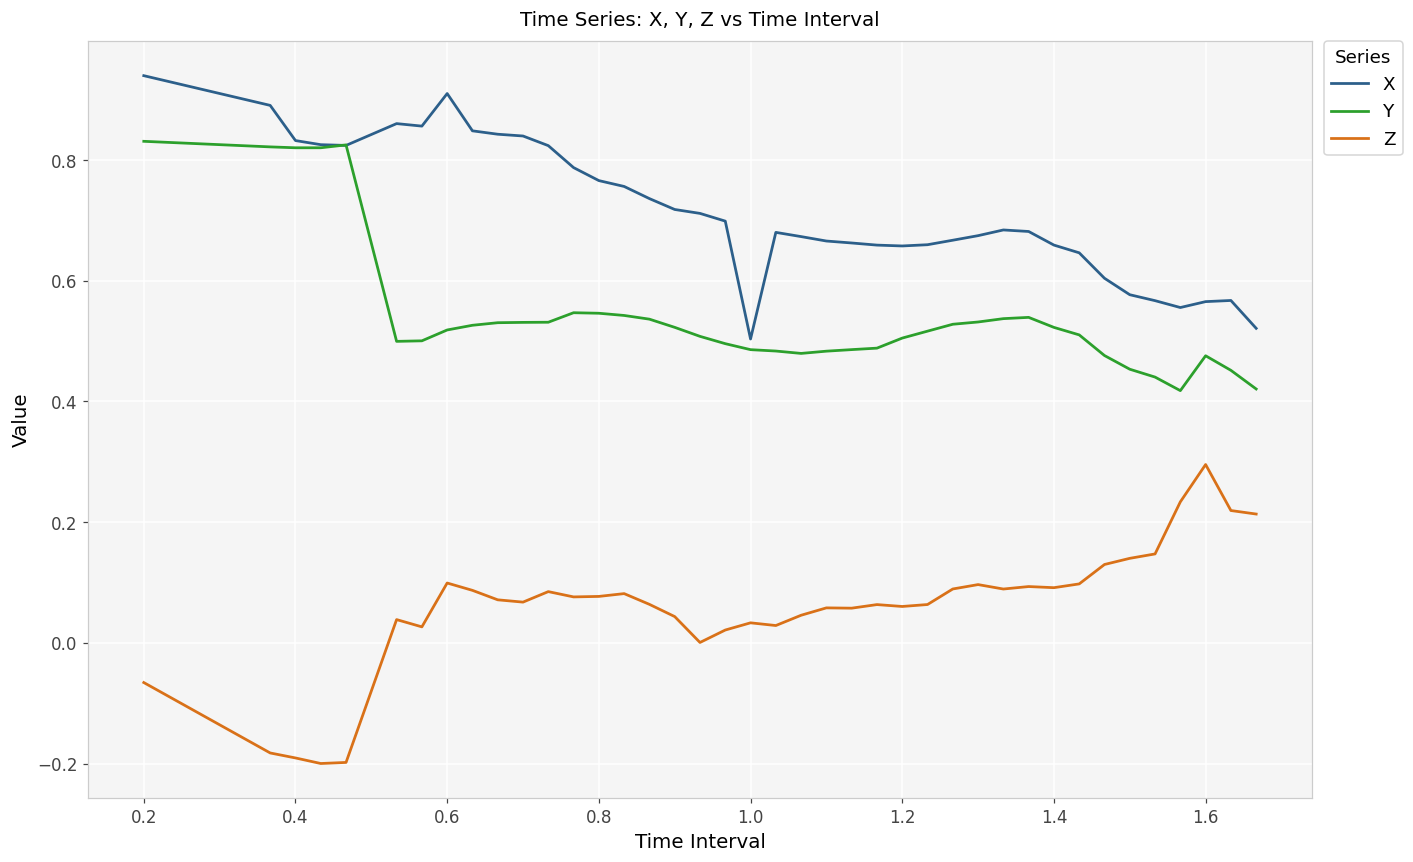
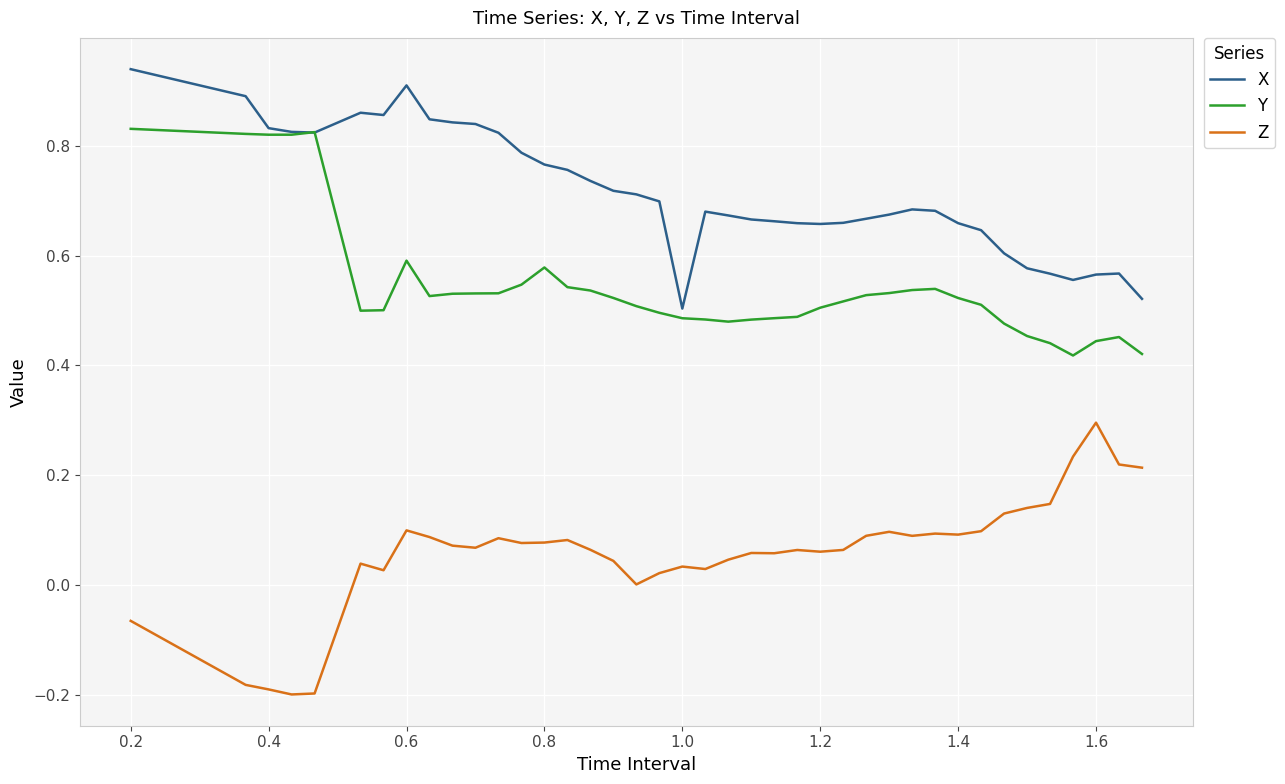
Y, 0.6: 0.52 -> 0.59
Y, 0.8: 0.55 -> 0.58
Y, 1.6: 0.48 -> 0.44
